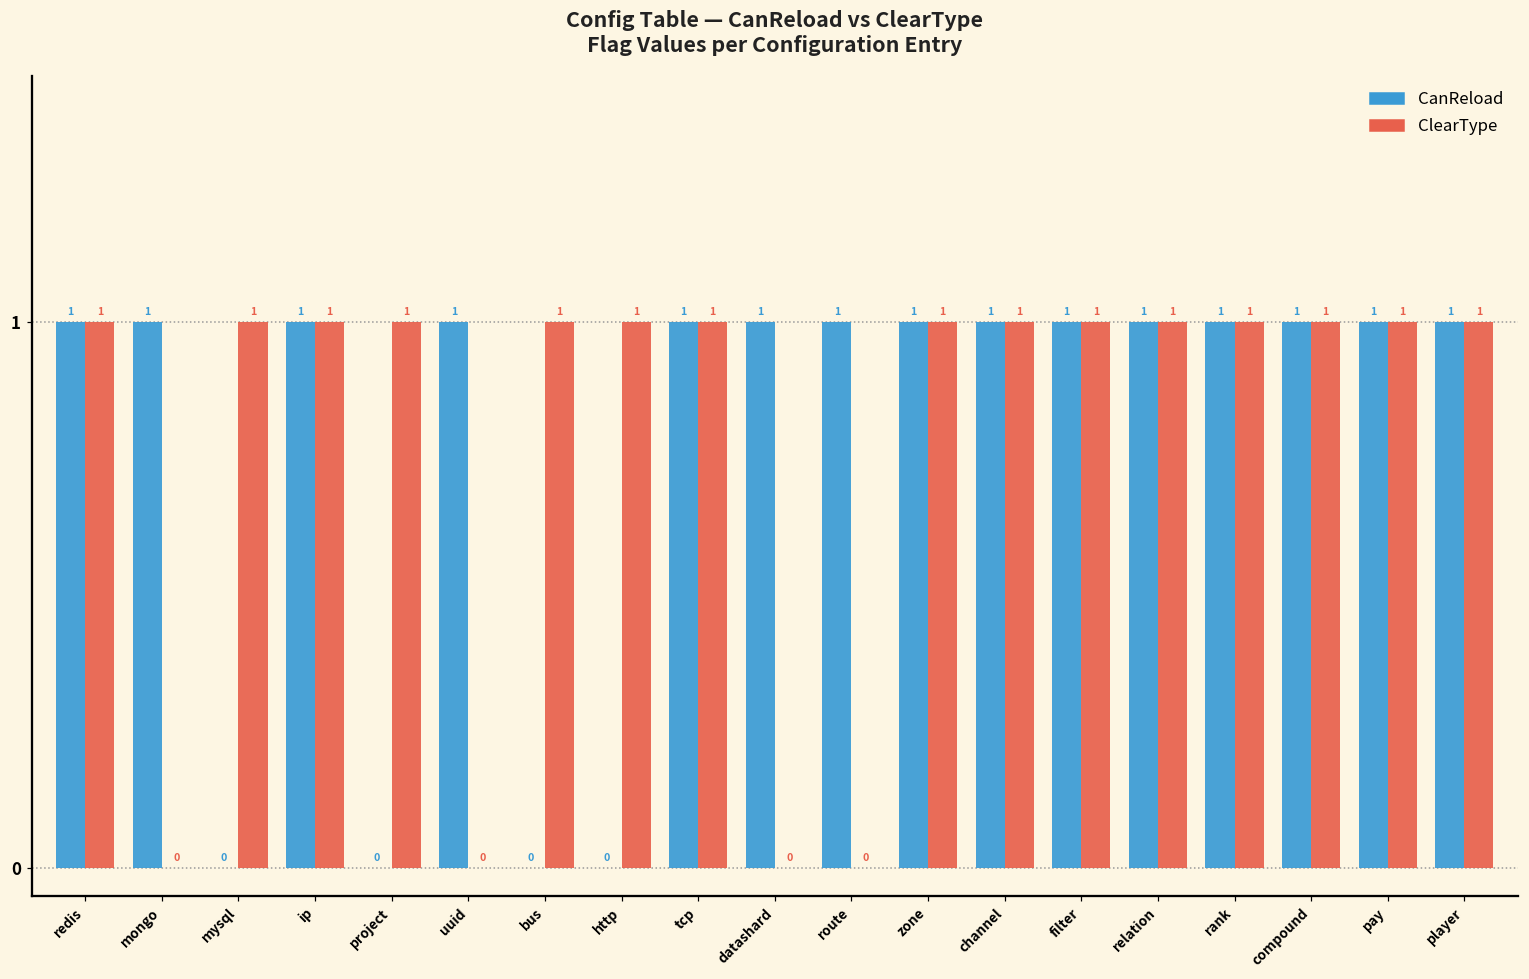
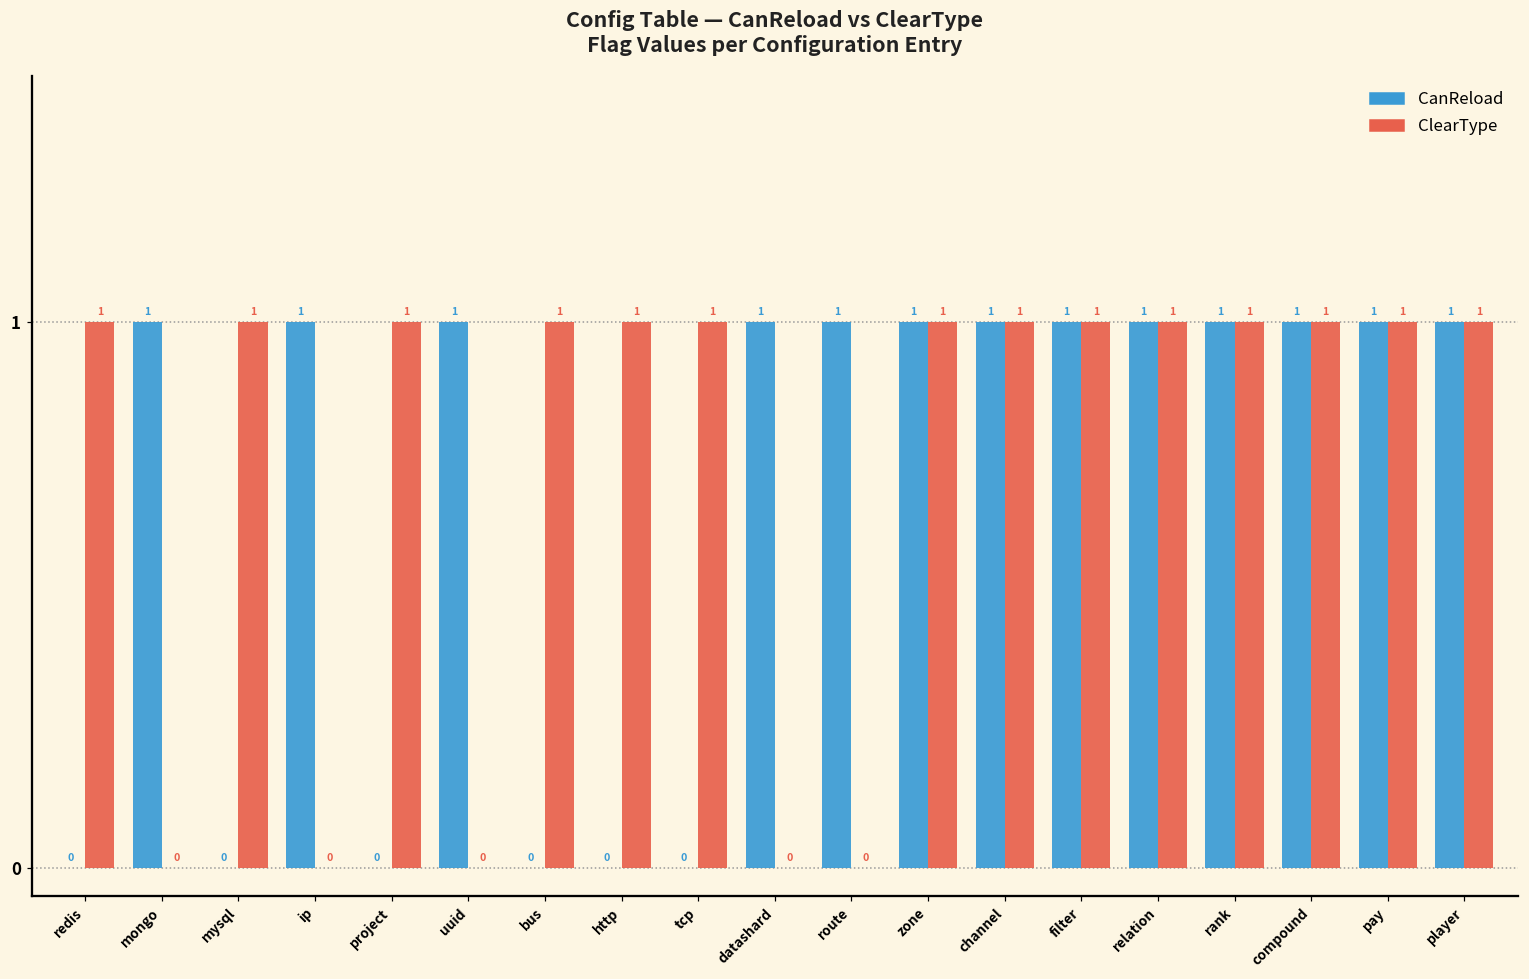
CanReload, redis: 1 -> 0
ClearType, ip: 1 -> 0
CanReload, tcp: 1 -> 0
